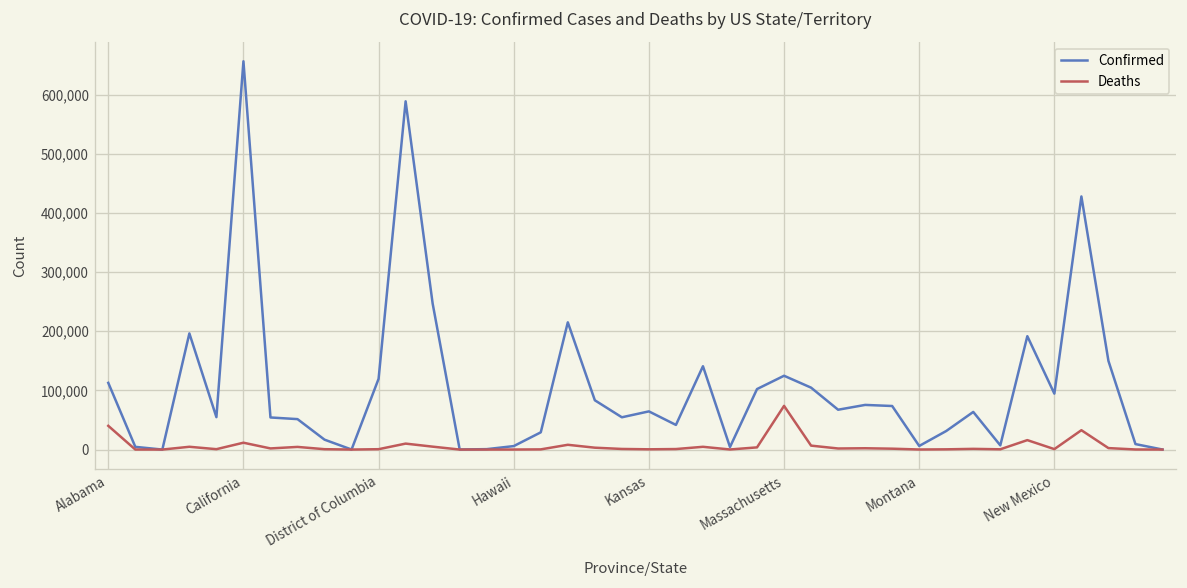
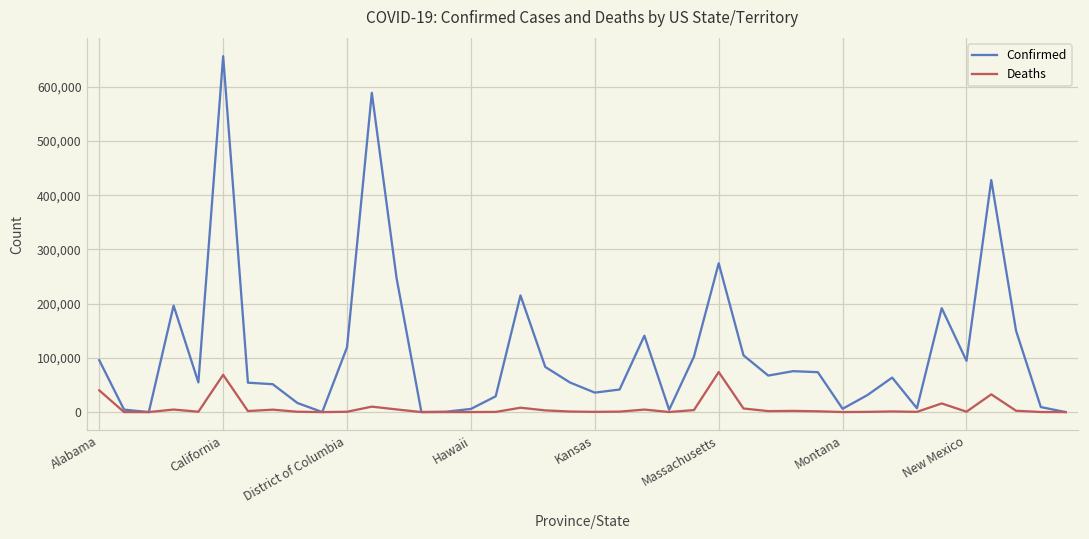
Confirmed, Alabama: 110,000 -> 100,000
Deaths, California: 10,000 -> 70,000
Confirmed, Kansas: 60,000 -> 40,000
Confirmed, Massachusetts: 120,000 -> 270,000
